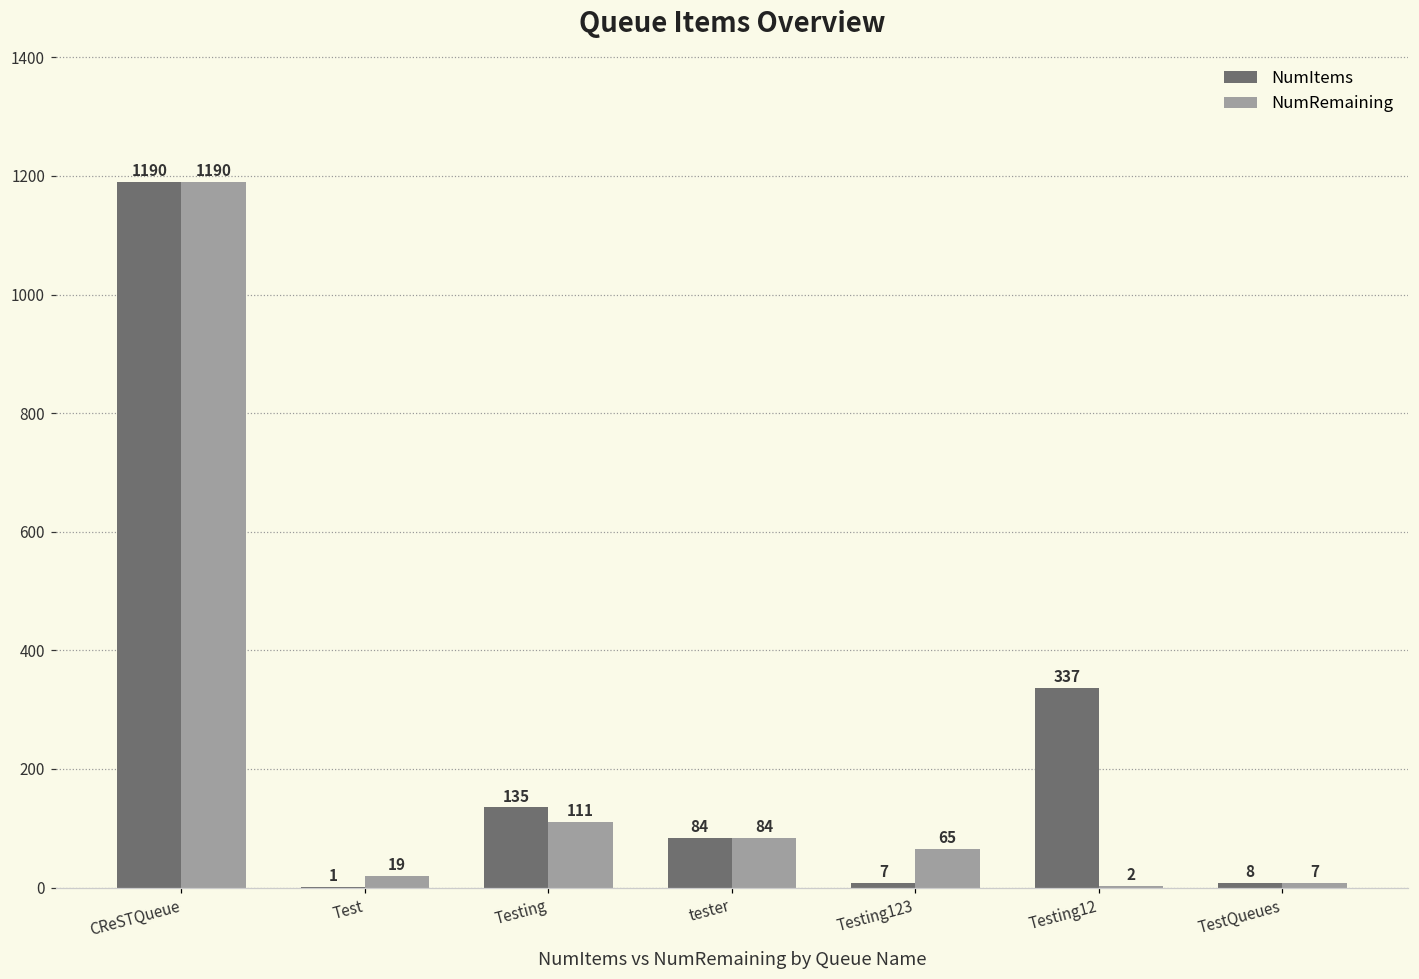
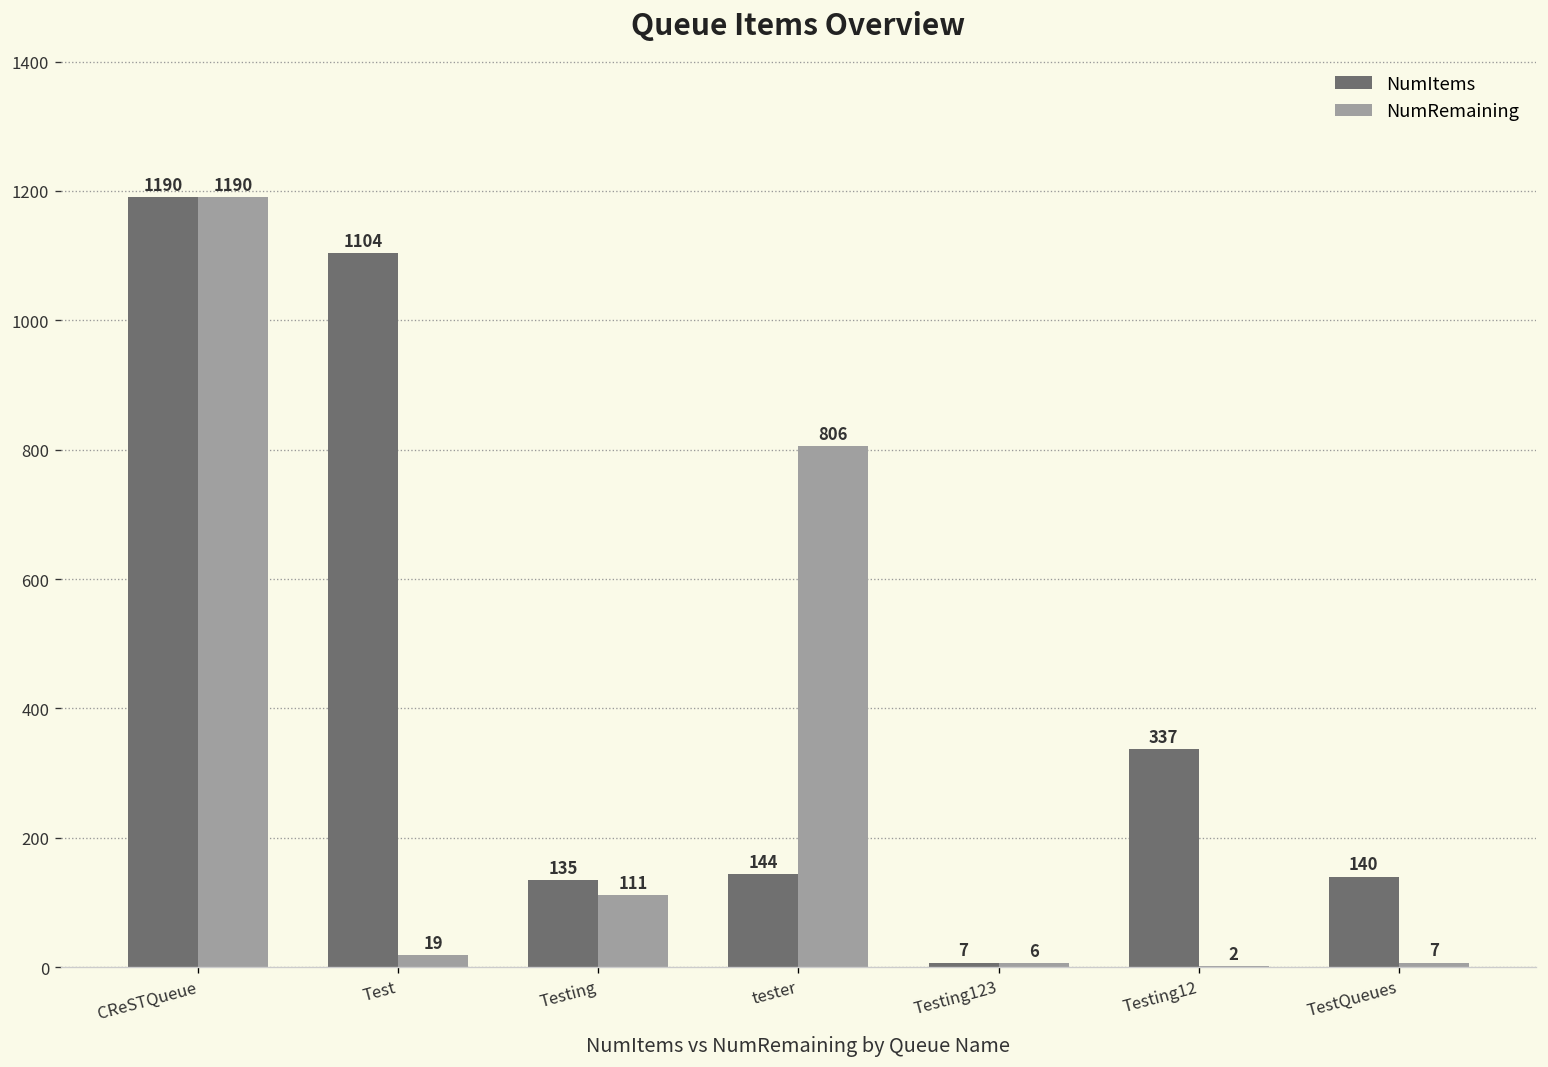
NumItems, Test: 1 -> 1104
NumItems, tester: 84 -> 144
NumRemaining, tester: 84 -> 806
NumRemaining, Testing123: 65 -> 6
NumItems, TestQueues: 8 -> 140
